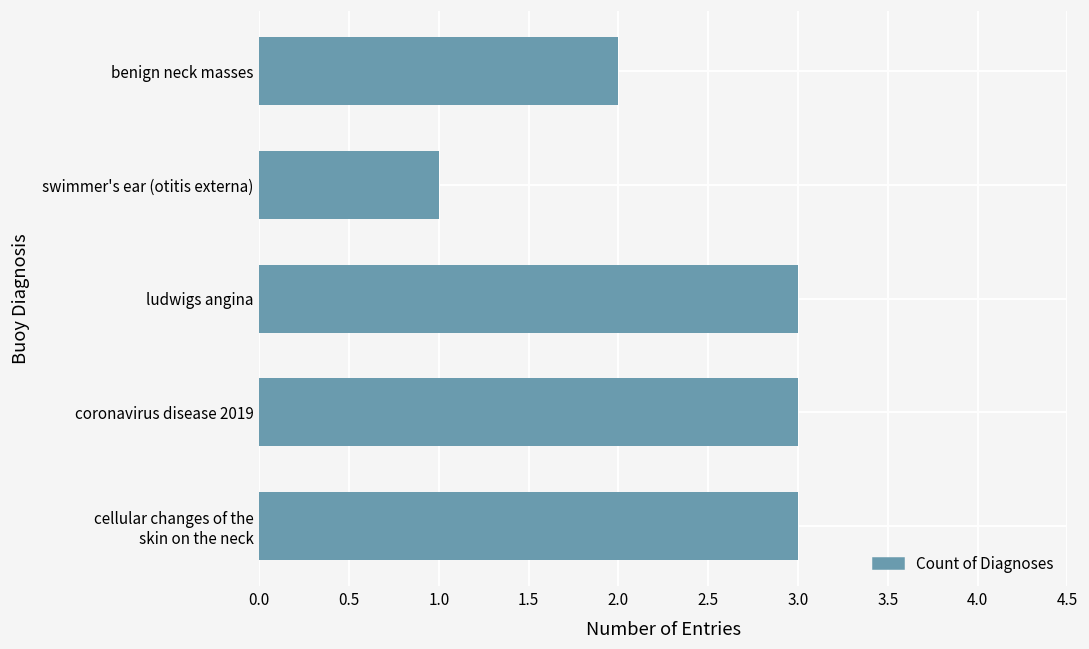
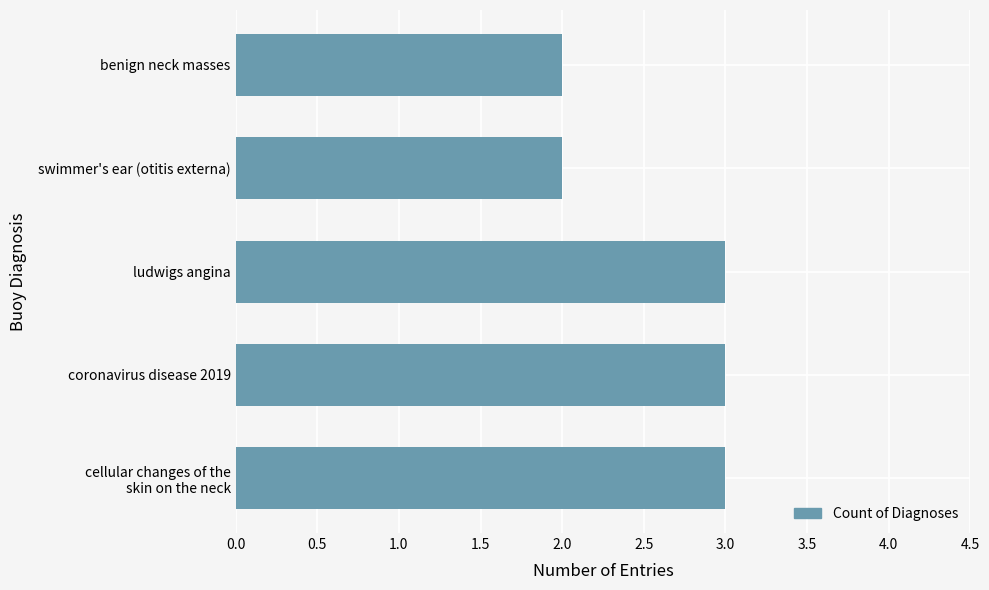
swimmer's ear (otitis externa): 1 -> 2
